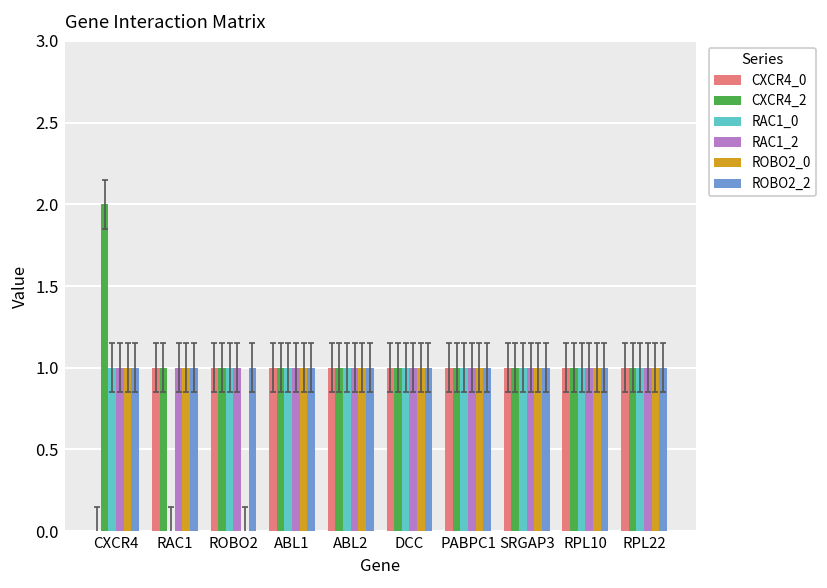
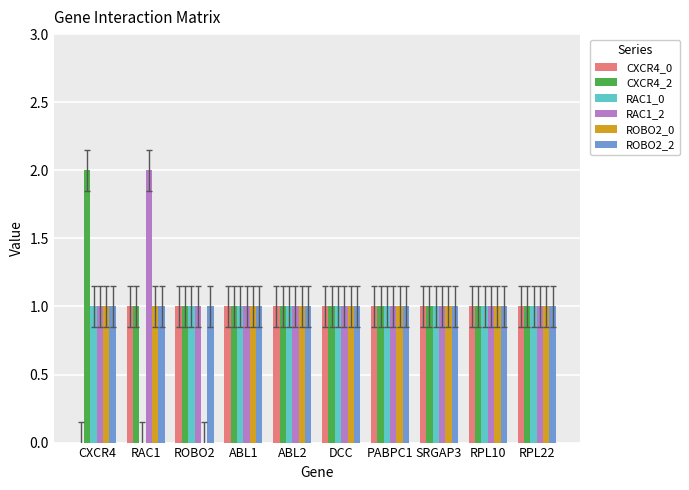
RAC1_2, RAC1: 1 -> 2
